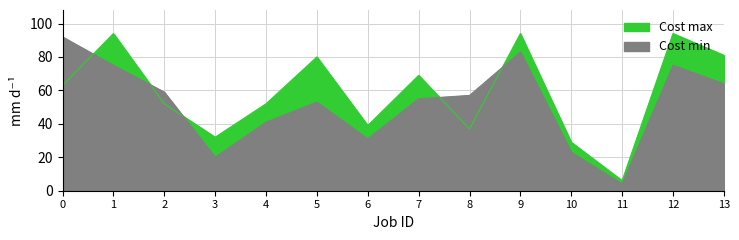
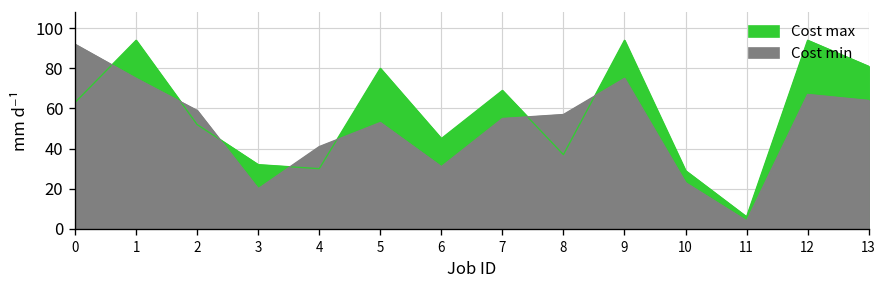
Cost max, 4: 52 -> 30
Cost max, 6: 39 -> 45
Cost min, 9: 83 -> 75
Cost min, 12: 75 -> 67
